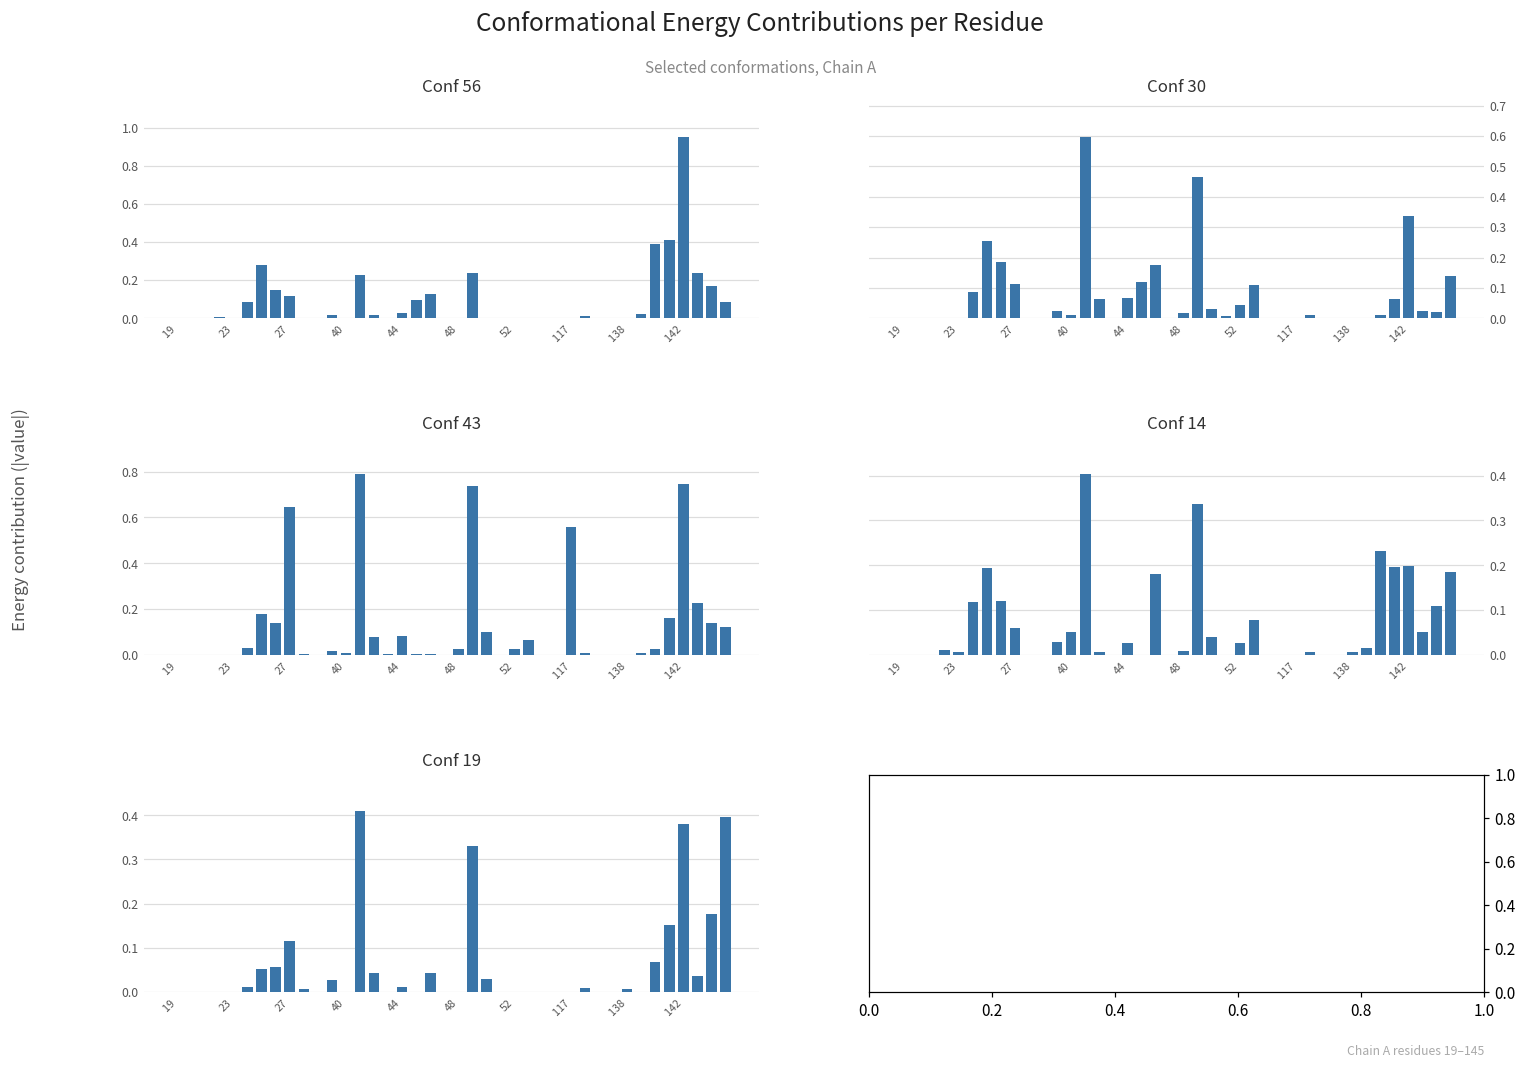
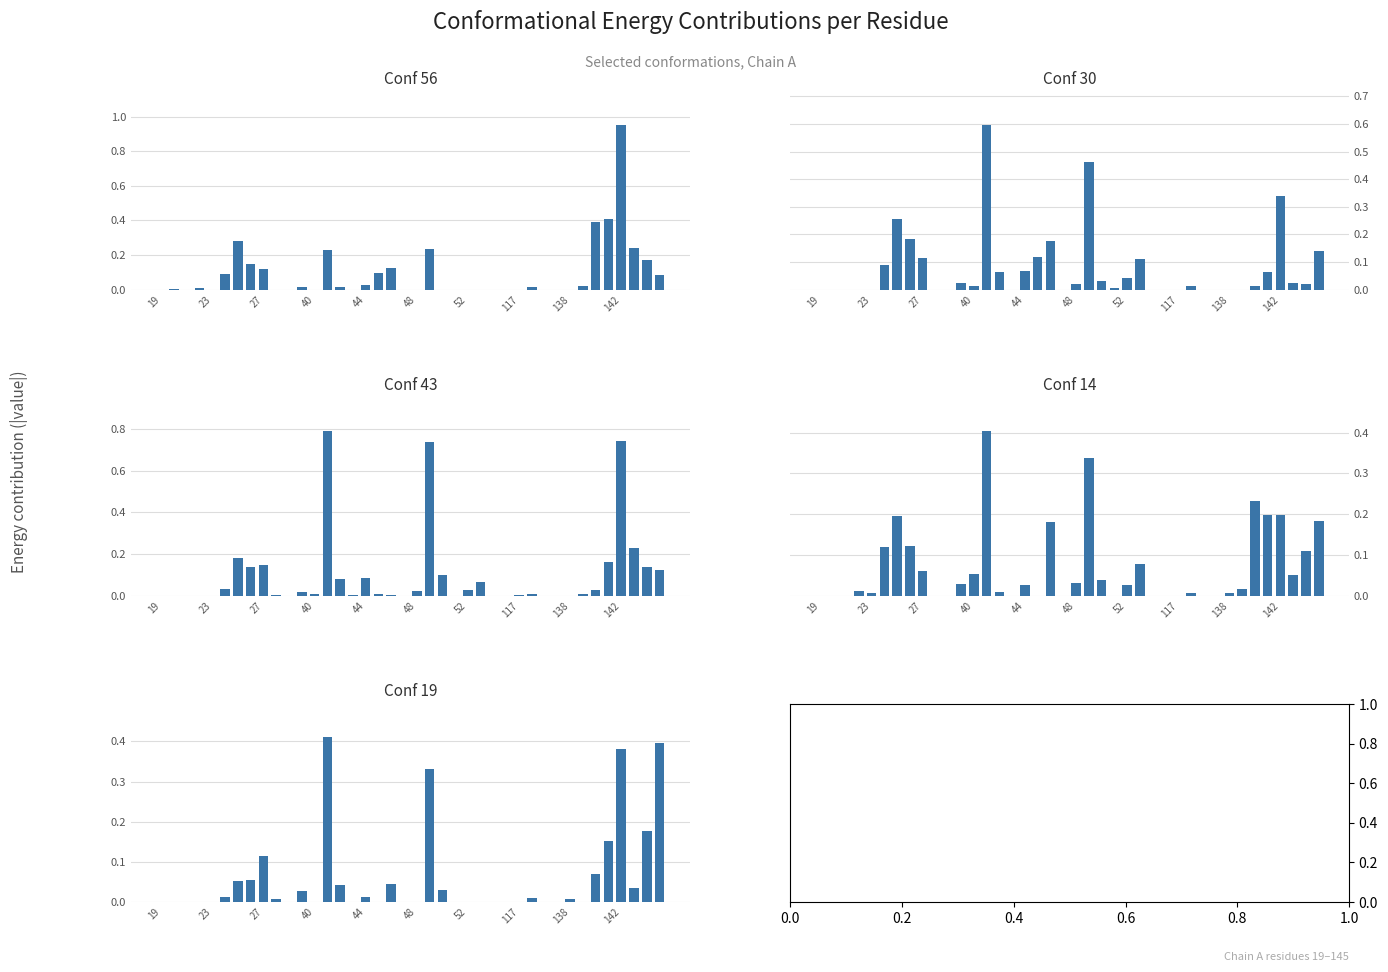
Conf 43, 27: 0.65 -> 0.15
Conf 43, 117: 0.56 -> 0.00
Conf 14, 48: 0.01 -> 0.03
